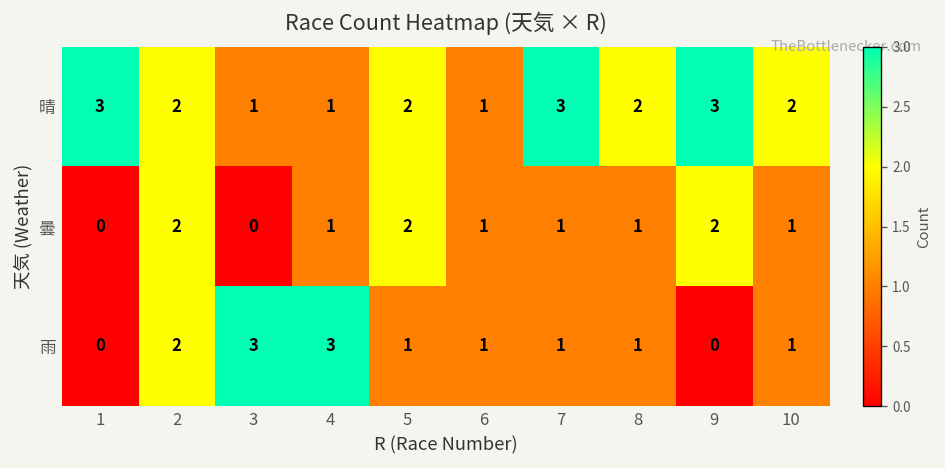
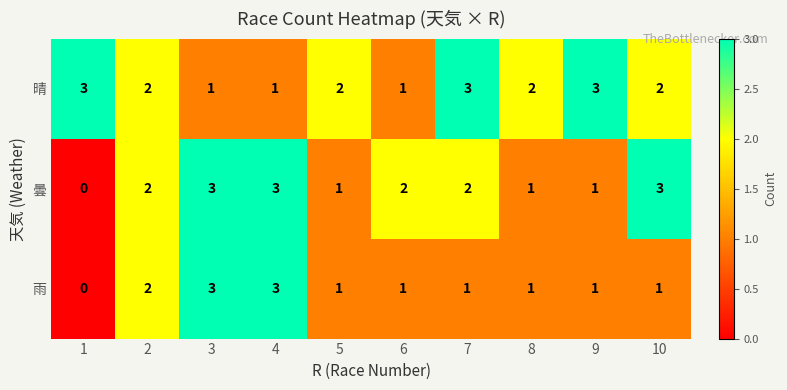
曇, 3: 0 -> 3
曇, 4: 1 -> 3
曇, 5: 2 -> 1
曇, 6: 1 -> 2
曇, 7: 1 -> 2
曇, 9: 2 -> 1
曇, 10: 1 -> 3
雨, 9: 0 -> 1
